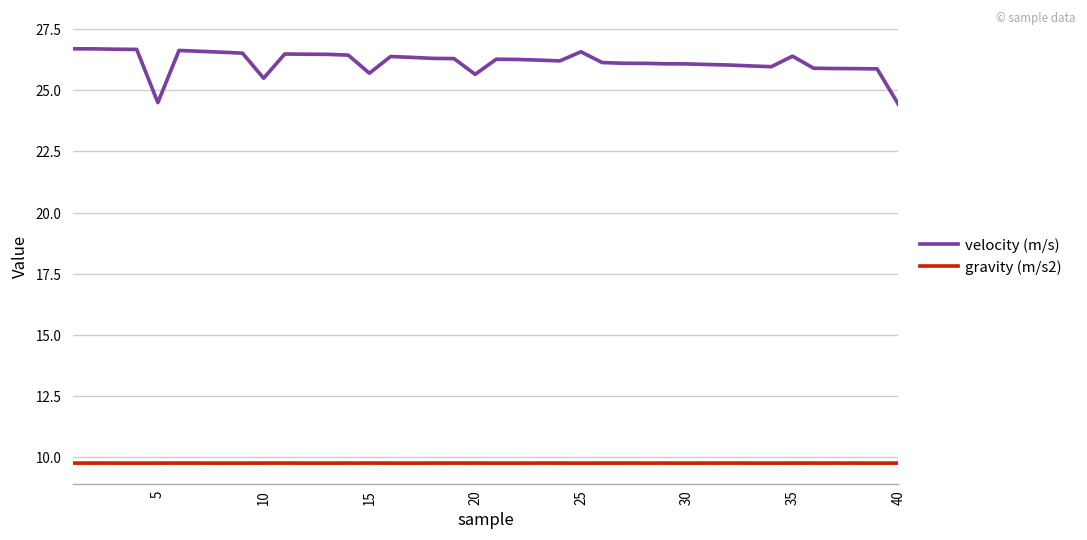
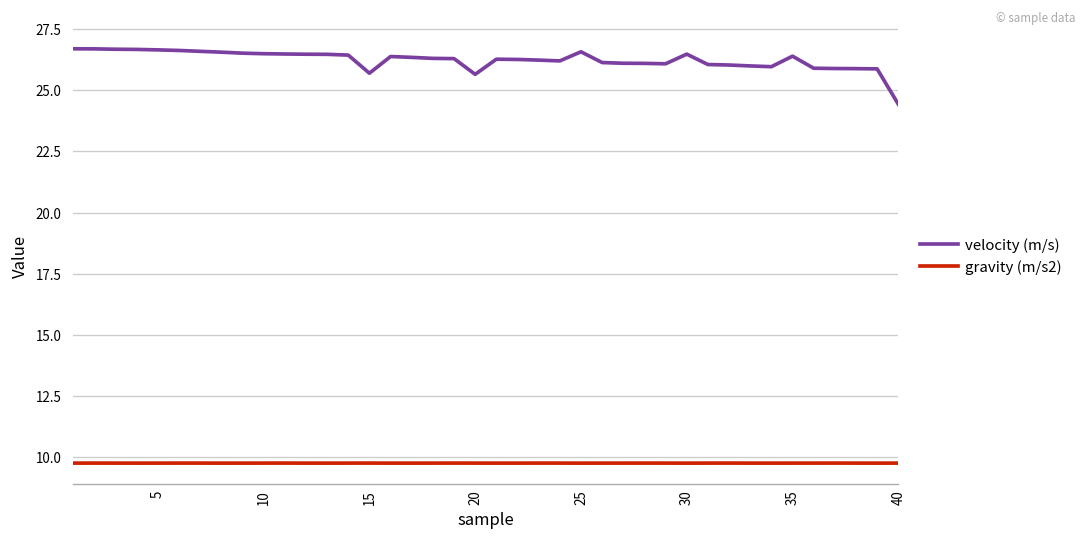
velocity (m/s), 5: 24.5 -> 26.6
velocity (m/s), 10: 25.5 -> 26.5
velocity (m/s), 30: 26.1 -> 26.5
